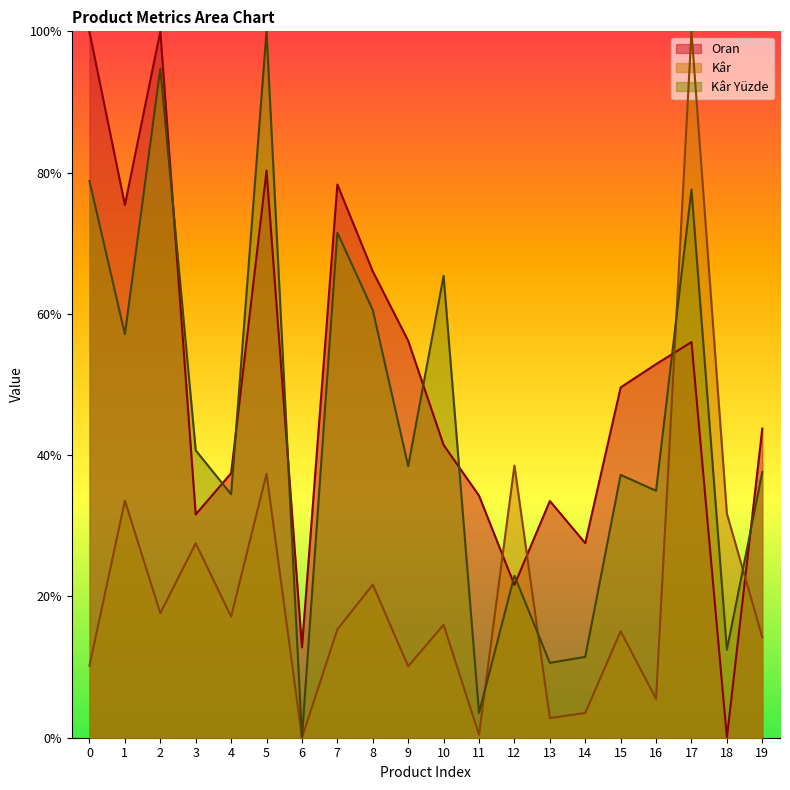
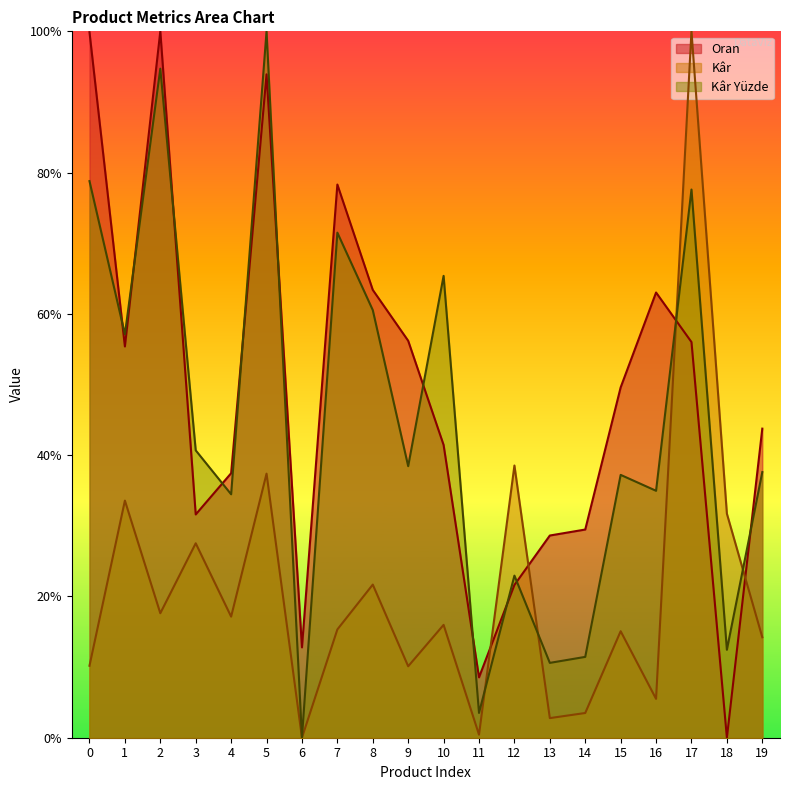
Oran, 1: 75% -> 55%
Oran, 5: 80% -> 94%
Oran, 8: 66% -> 63%
Oran, 11: 34% -> 9%
Oran, 13: 34% -> 29%
Oran, 14: 28% -> 29%
Oran, 16: 53% -> 63%
